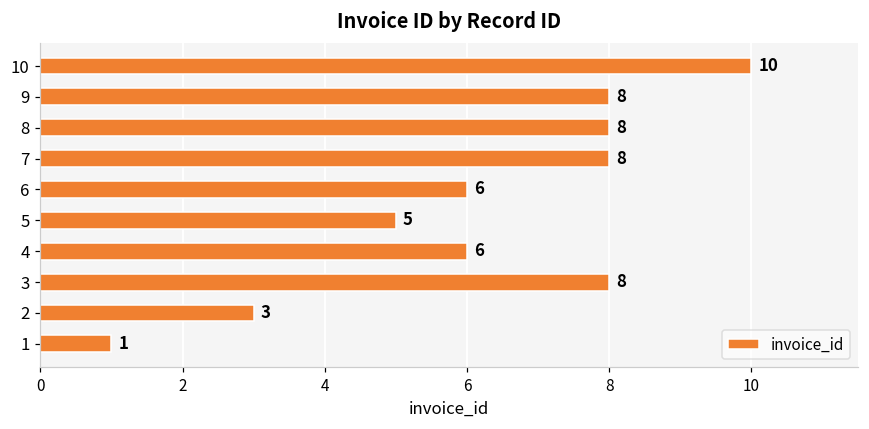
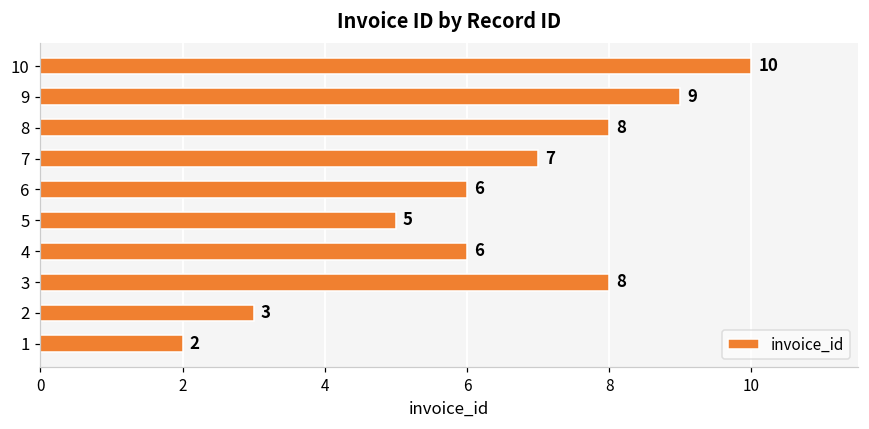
9: 8 -> 9
7: 8 -> 7
1: 1 -> 2
